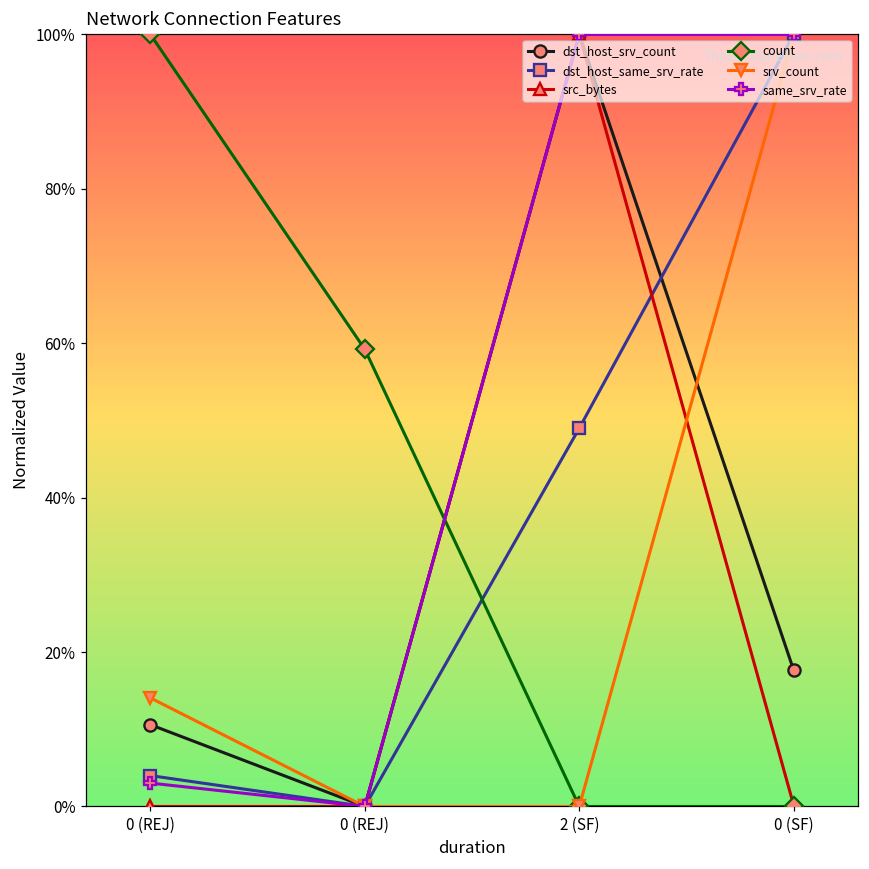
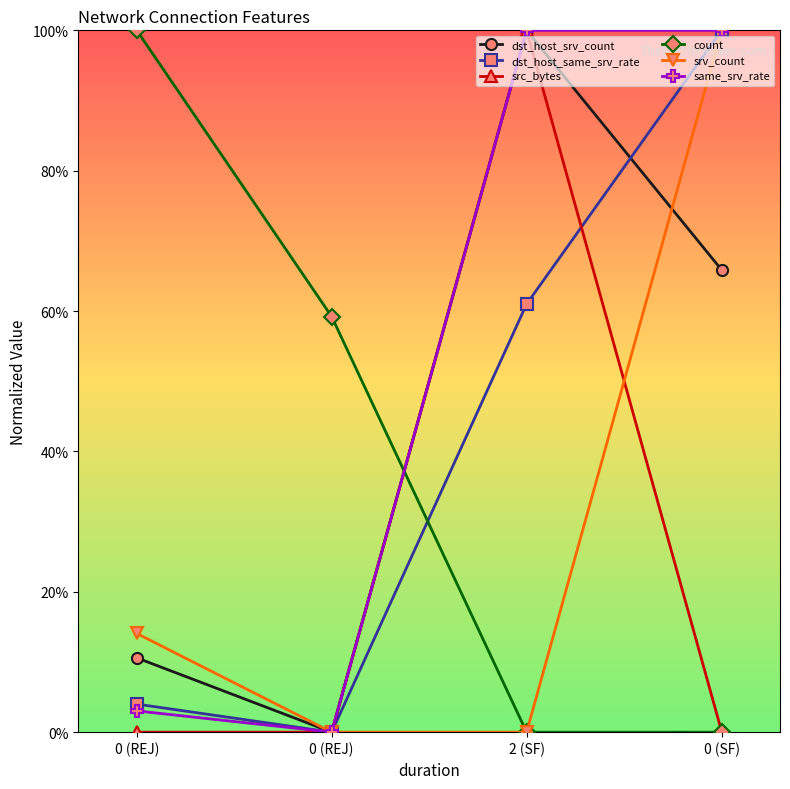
dst_host_same_srv_rate, 2 (SF): 49% -> 61%
dst_host_srv_count, 0 (SF): 18% -> 66%
